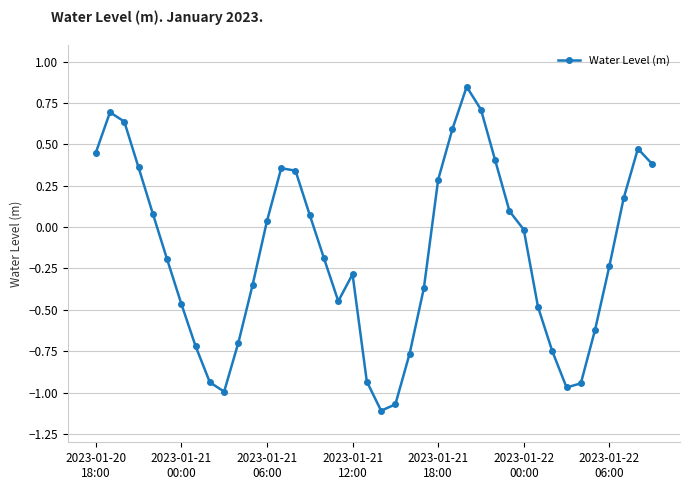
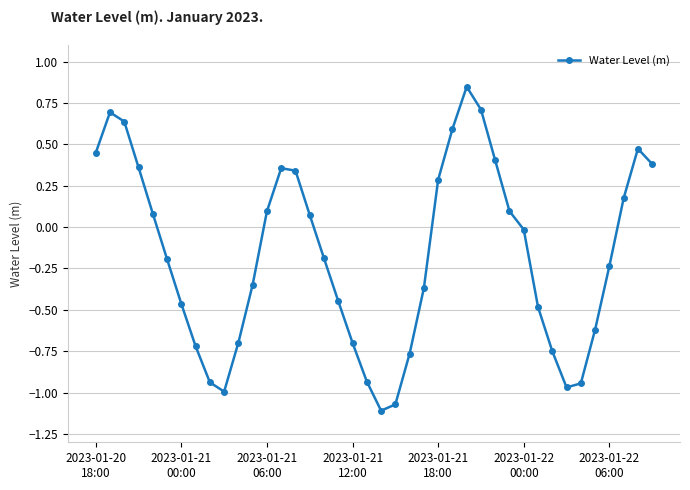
2023-01-21 06:00: 0.04 -> 0.10
2023-01-21 12:00: -0.28 -> -0.70
